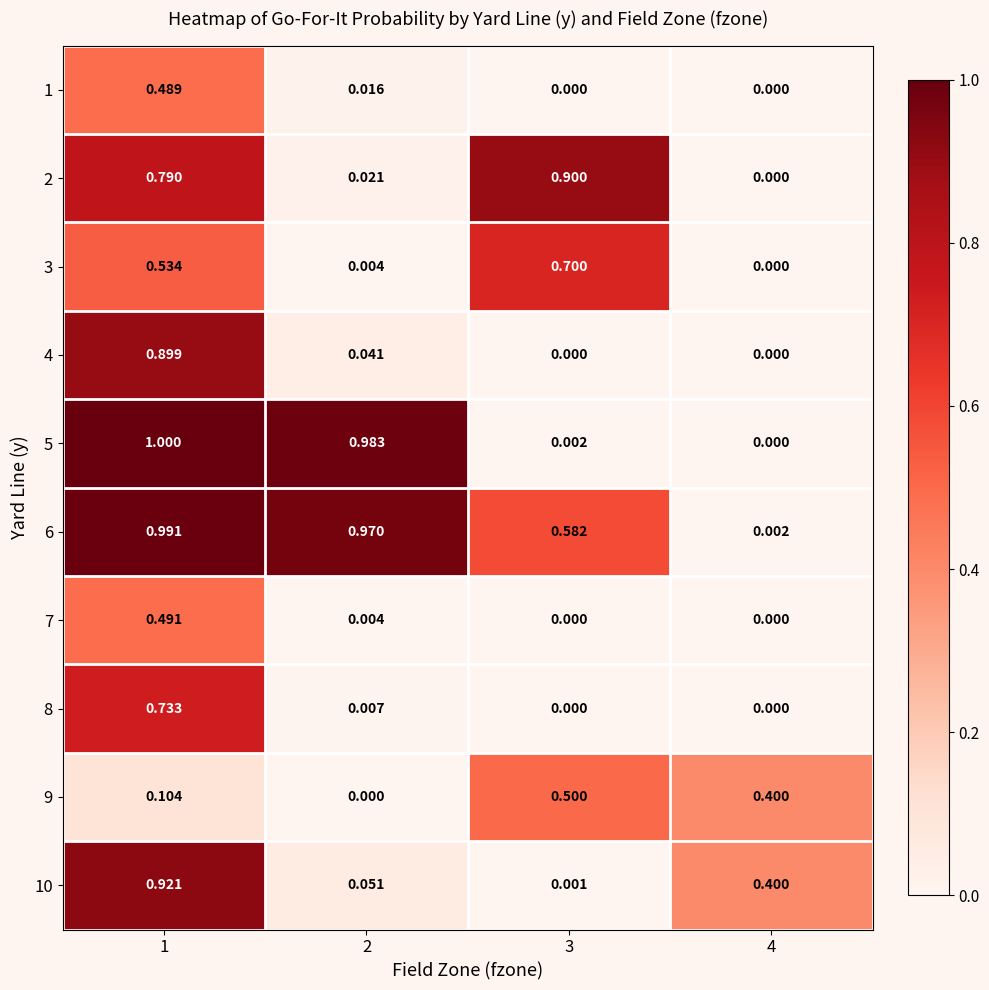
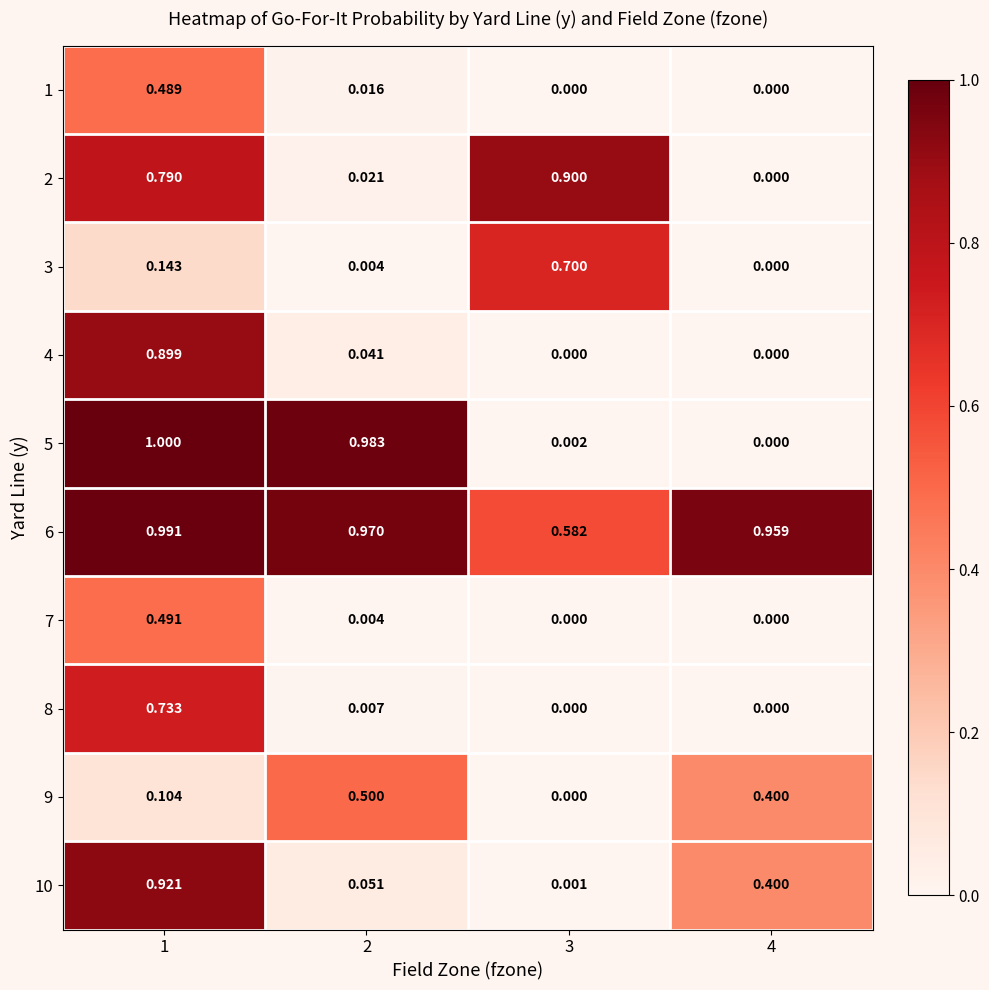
3, 1: 0.534 -> 0.143
6, 4: 0.002 -> 0.959
9, 2: 0.000 -> 0.500
9, 3: 0.500 -> 0.000
